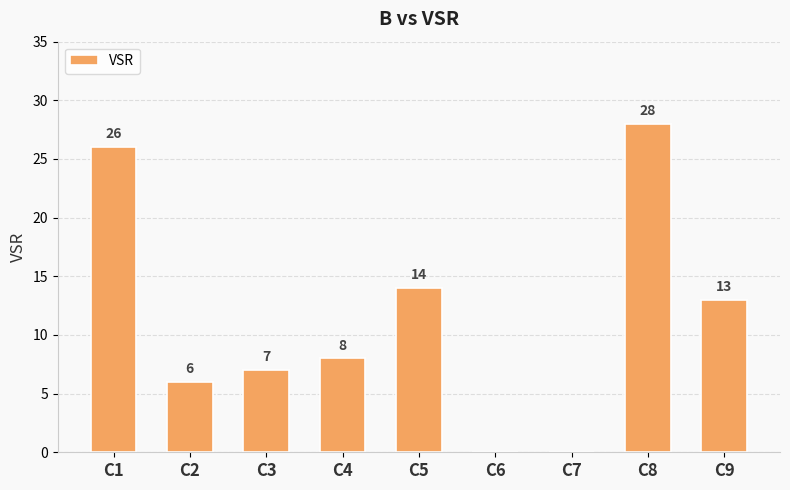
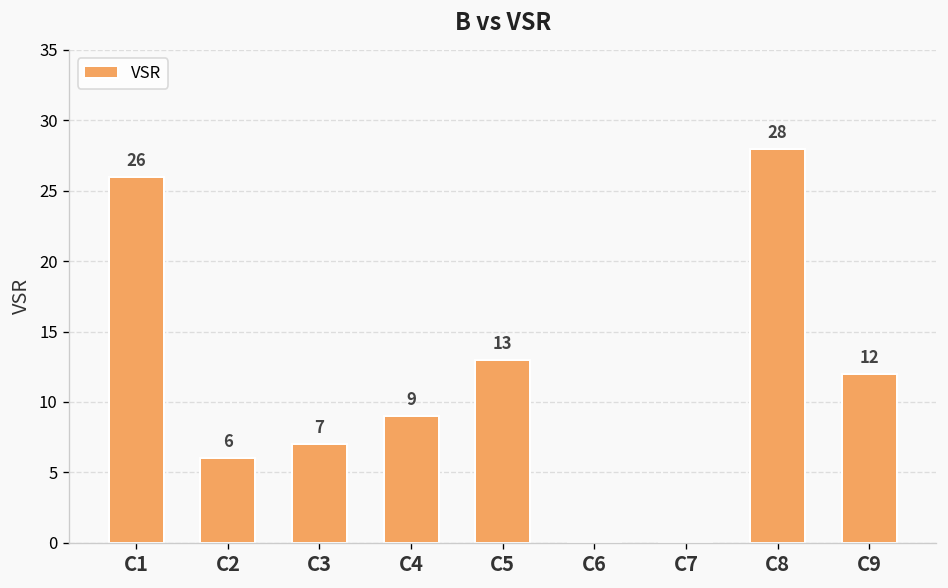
C4: 8 -> 9
C5: 14 -> 13
C9: 13 -> 12
